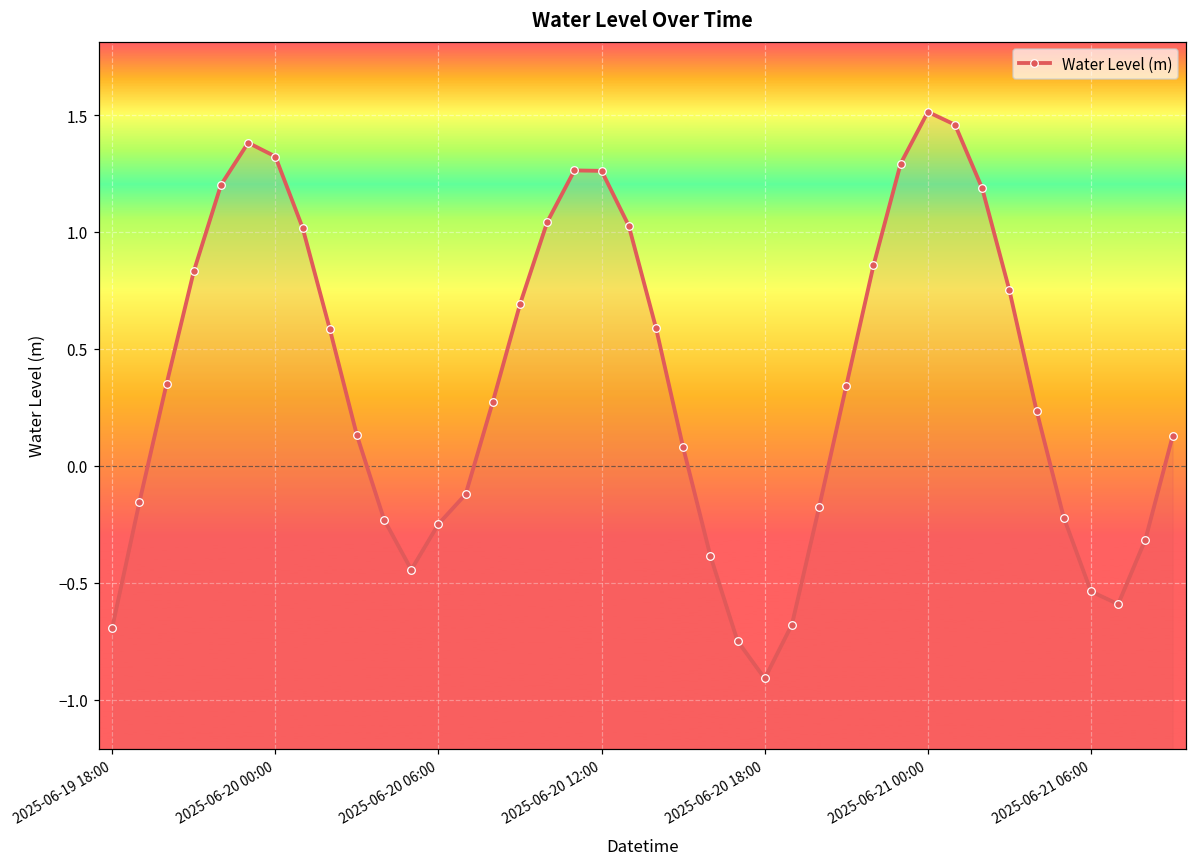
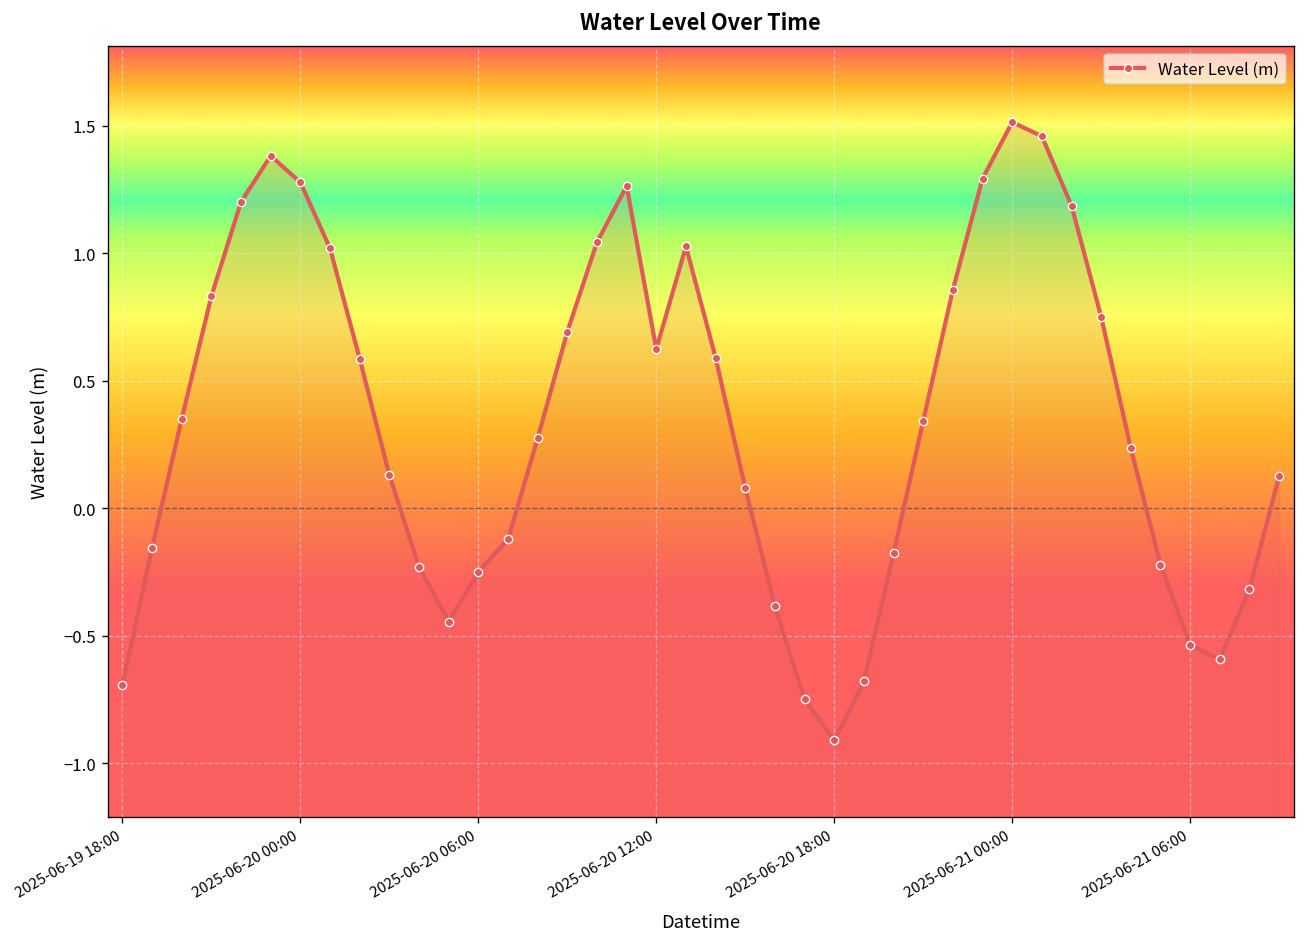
2025-06-20 00:00: 1.32 -> 1.28
2025-06-20 12:00: 1.26 -> 0.62
